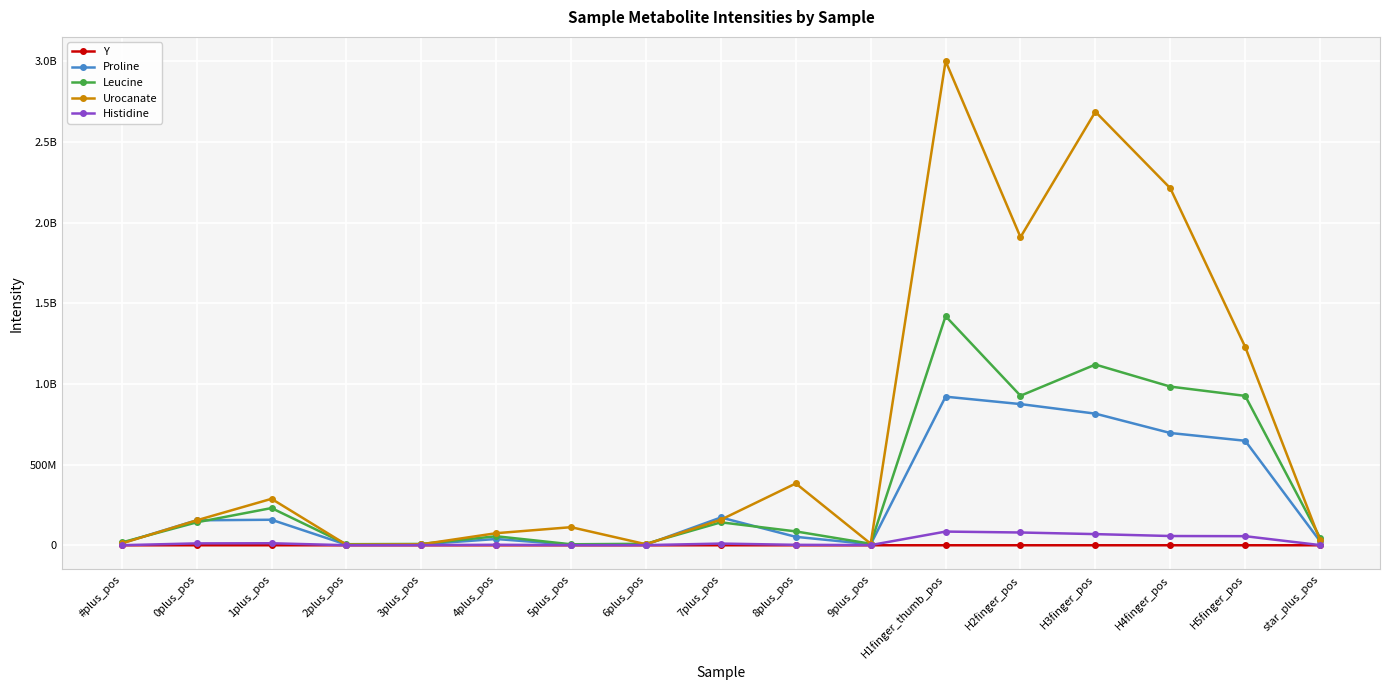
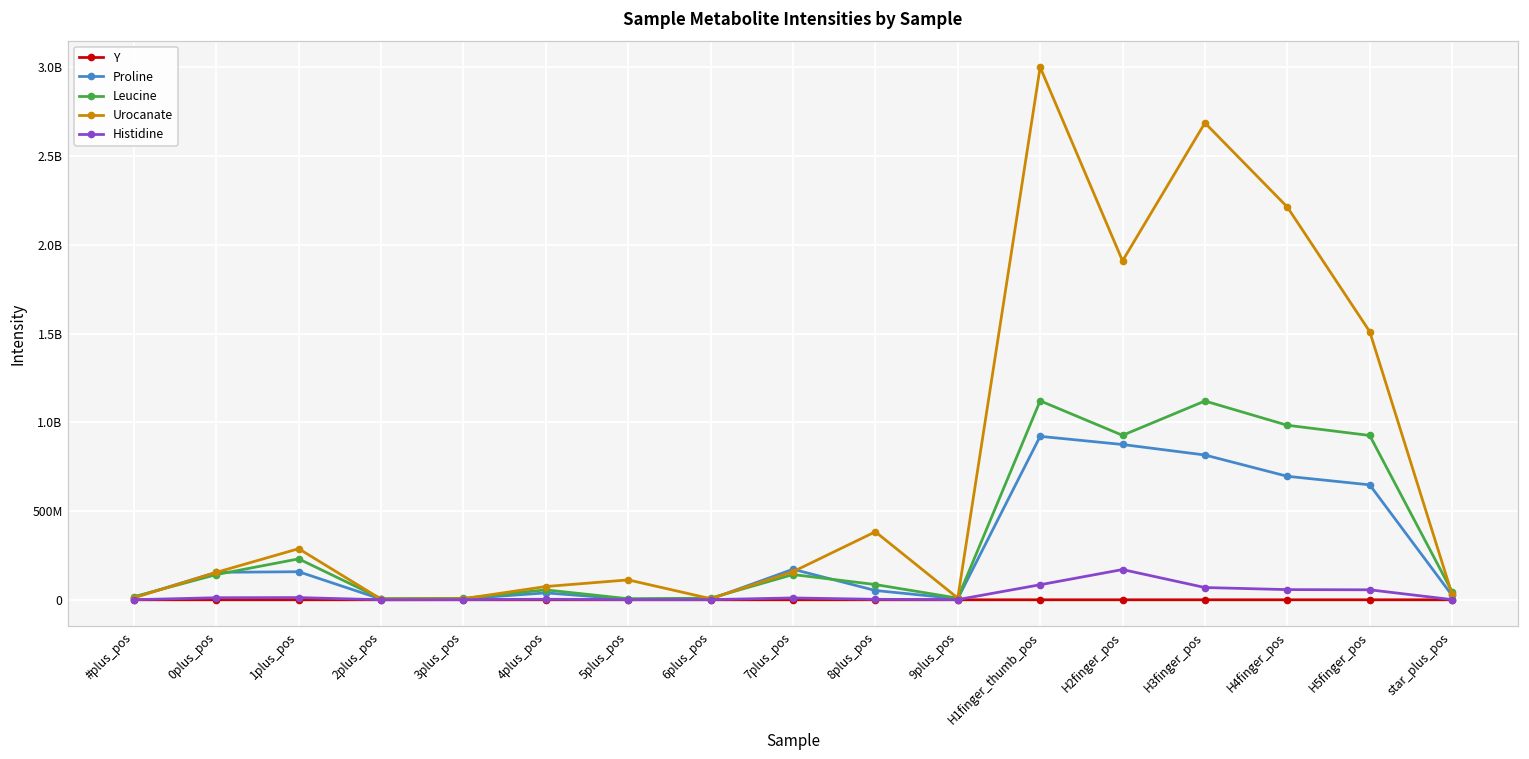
Leucine, H1finger_thumb_pos: 1420000000 -> 1120000000
Histidine, H2finger_pos: 80000000 -> 170000000
Urocanate, H5finger_pos: 1230000000 -> 1510000000
